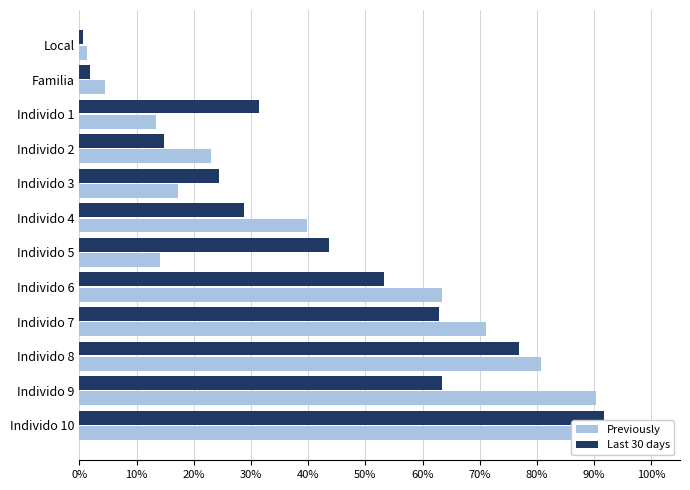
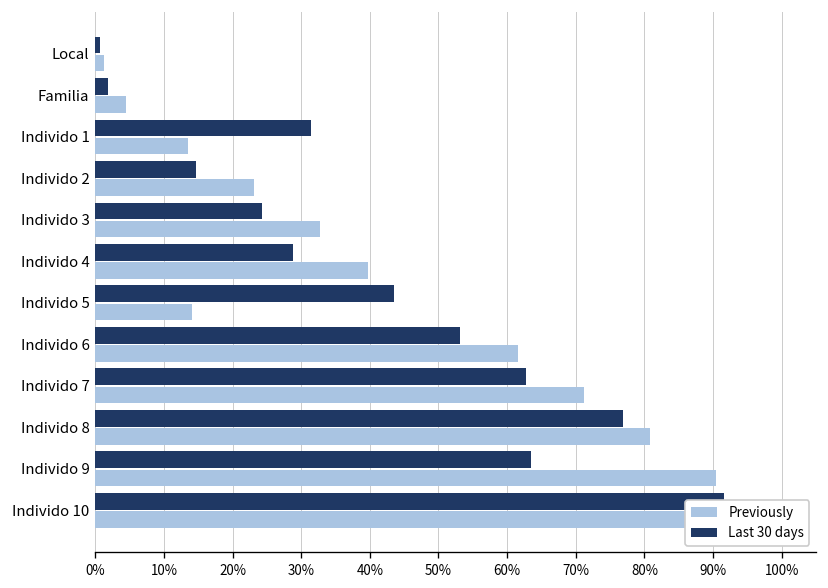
Previously, Individo 3: 17% -> 33%
Previously, Individo 6: 63% -> 62%
